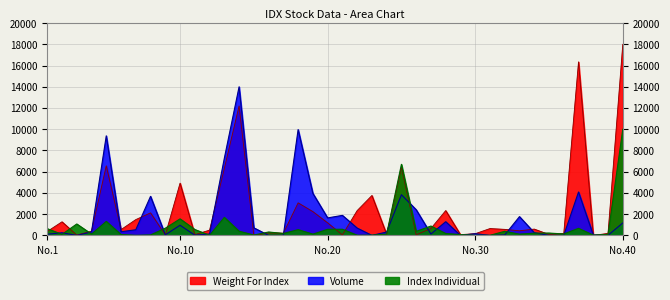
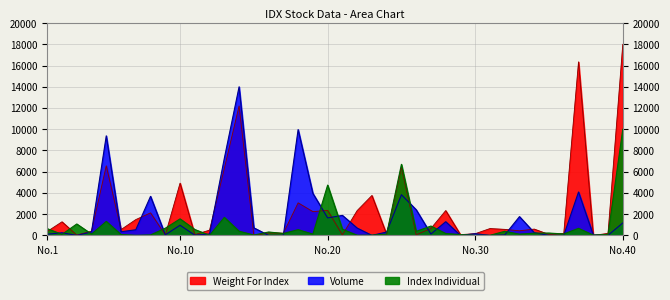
Weight For Index, No.20: 1200 -> 2400
Index Individual, No.20: 600 -> 4700
